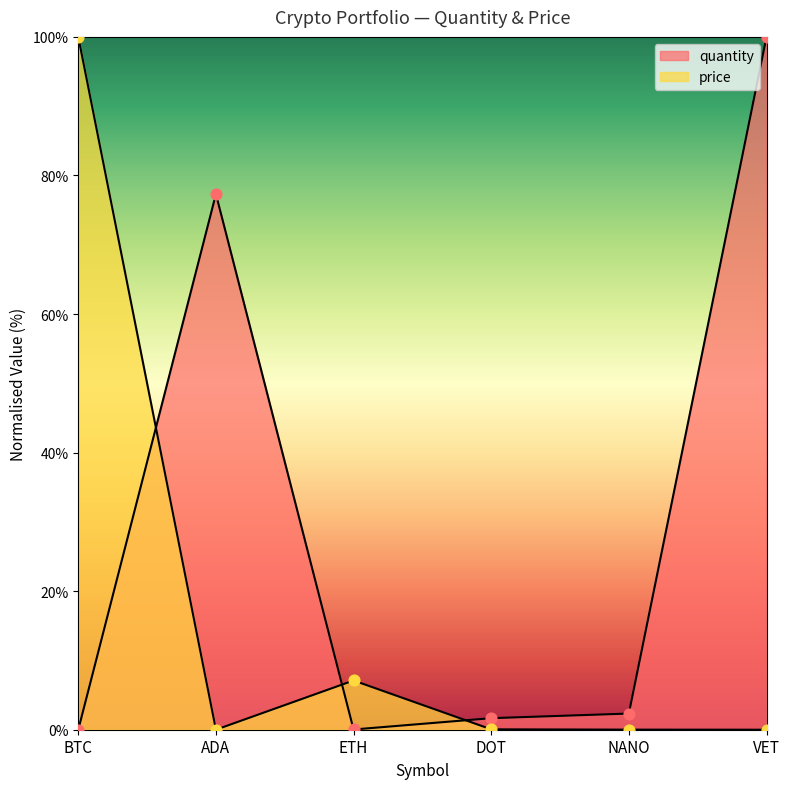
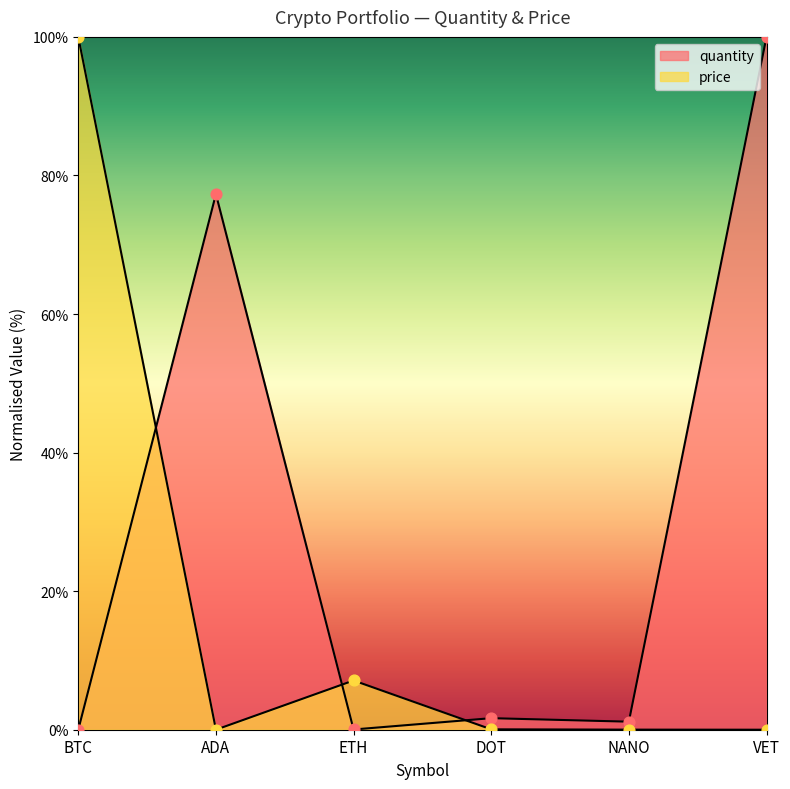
quantity, NANO: 2% -> 1%
